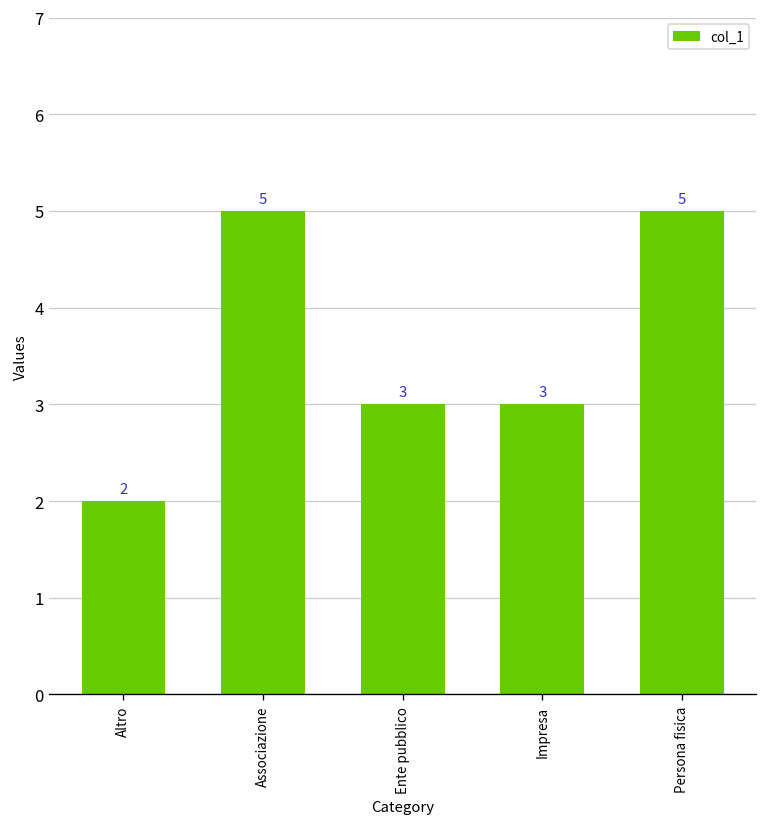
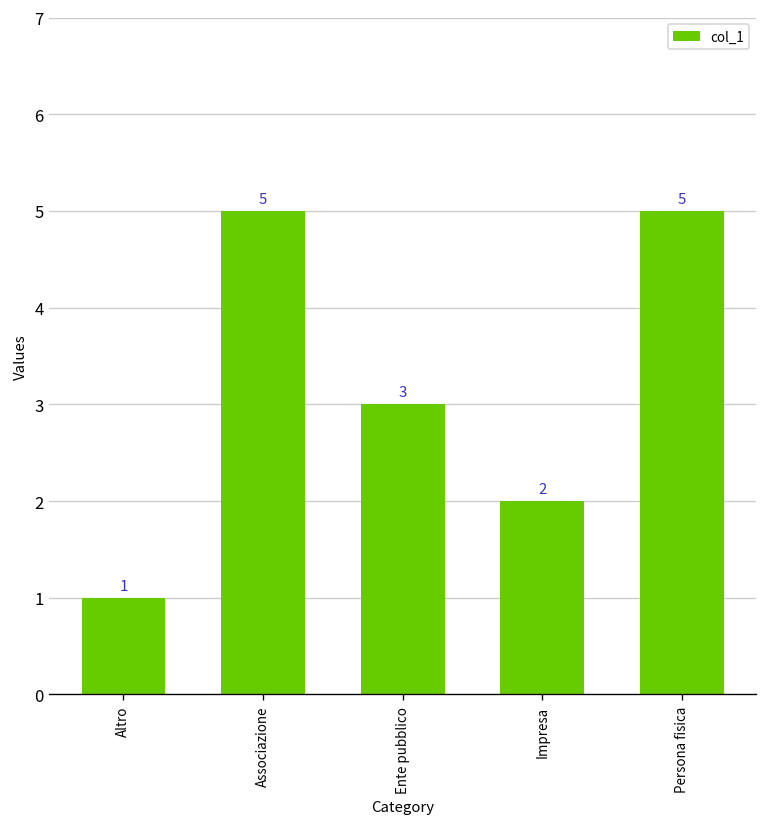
Altro: 2 -> 1
Impresa: 3 -> 2
